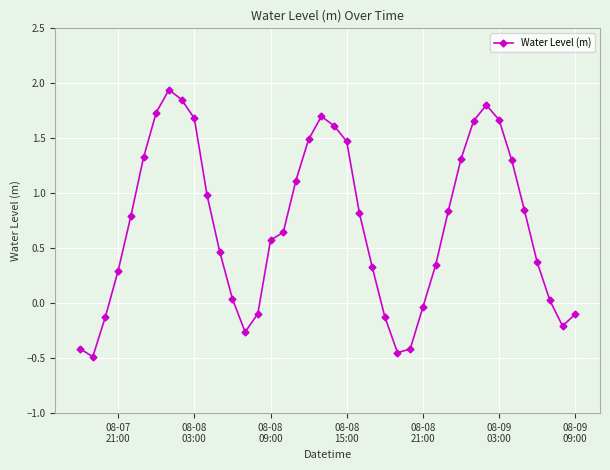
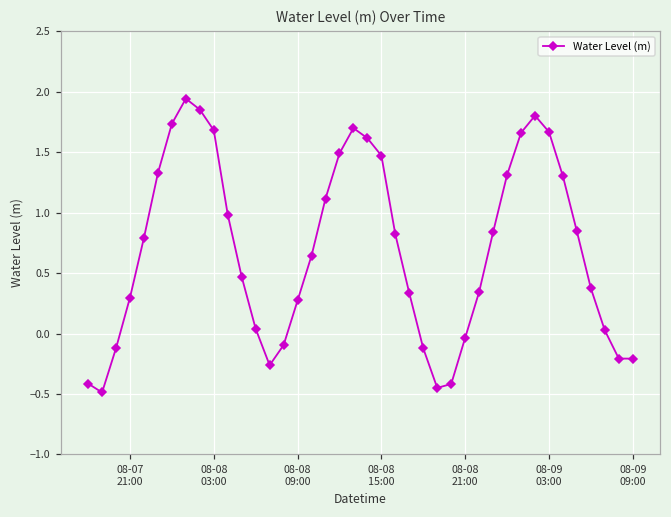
08-08 09:00: 0.57 -> 0.27
08-09 09:00: -0.10 -> -0.21
